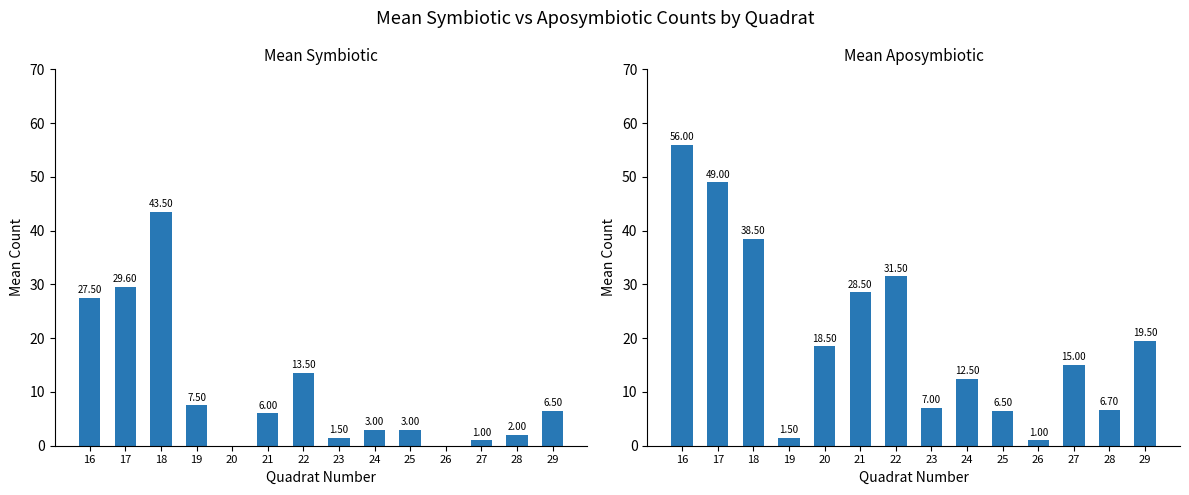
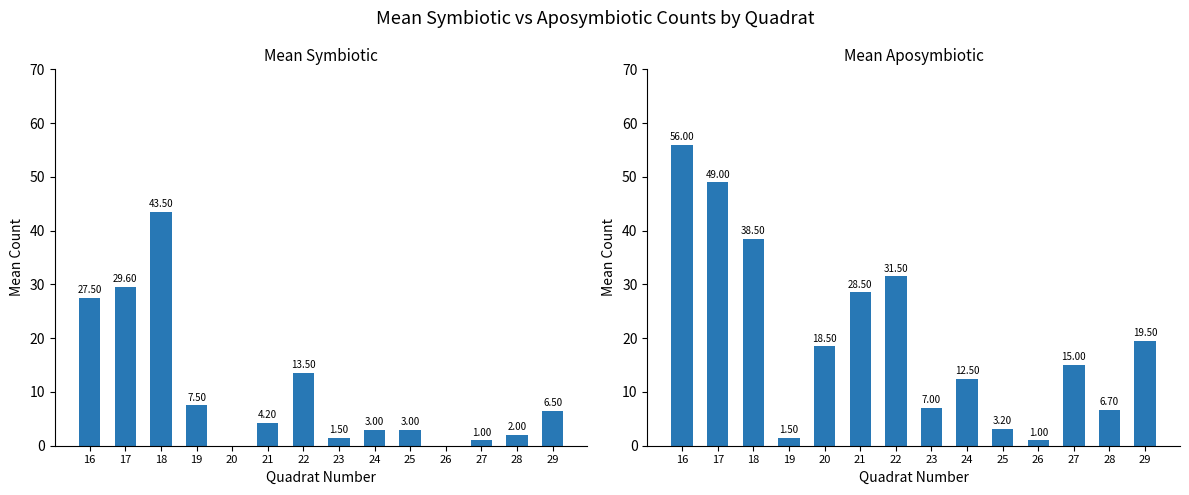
Mean Symbiotic, 21: 6.00 -> 4.20
Mean Aposymbiotic, 25: 6.50 -> 3.20
